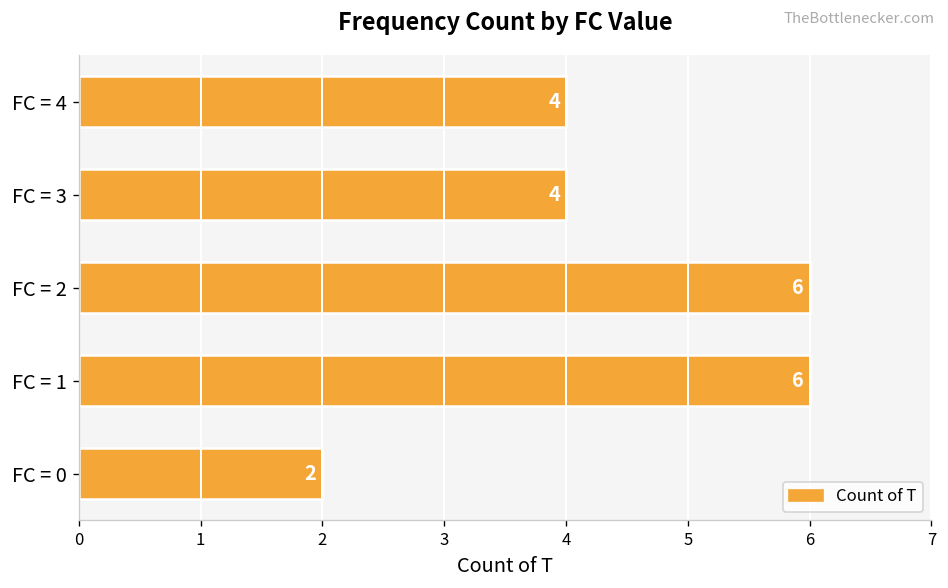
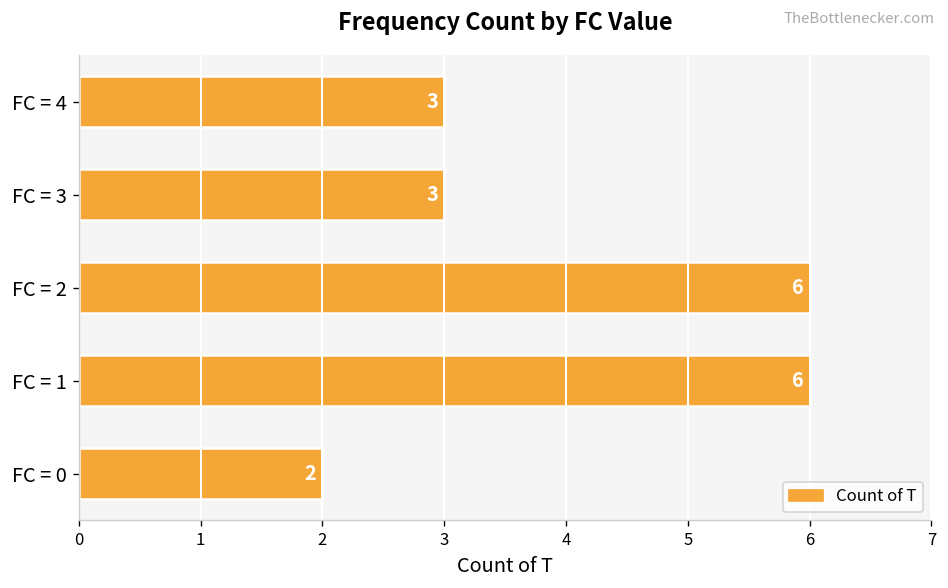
FC = 4: 4 -> 3
FC = 3: 4 -> 3
